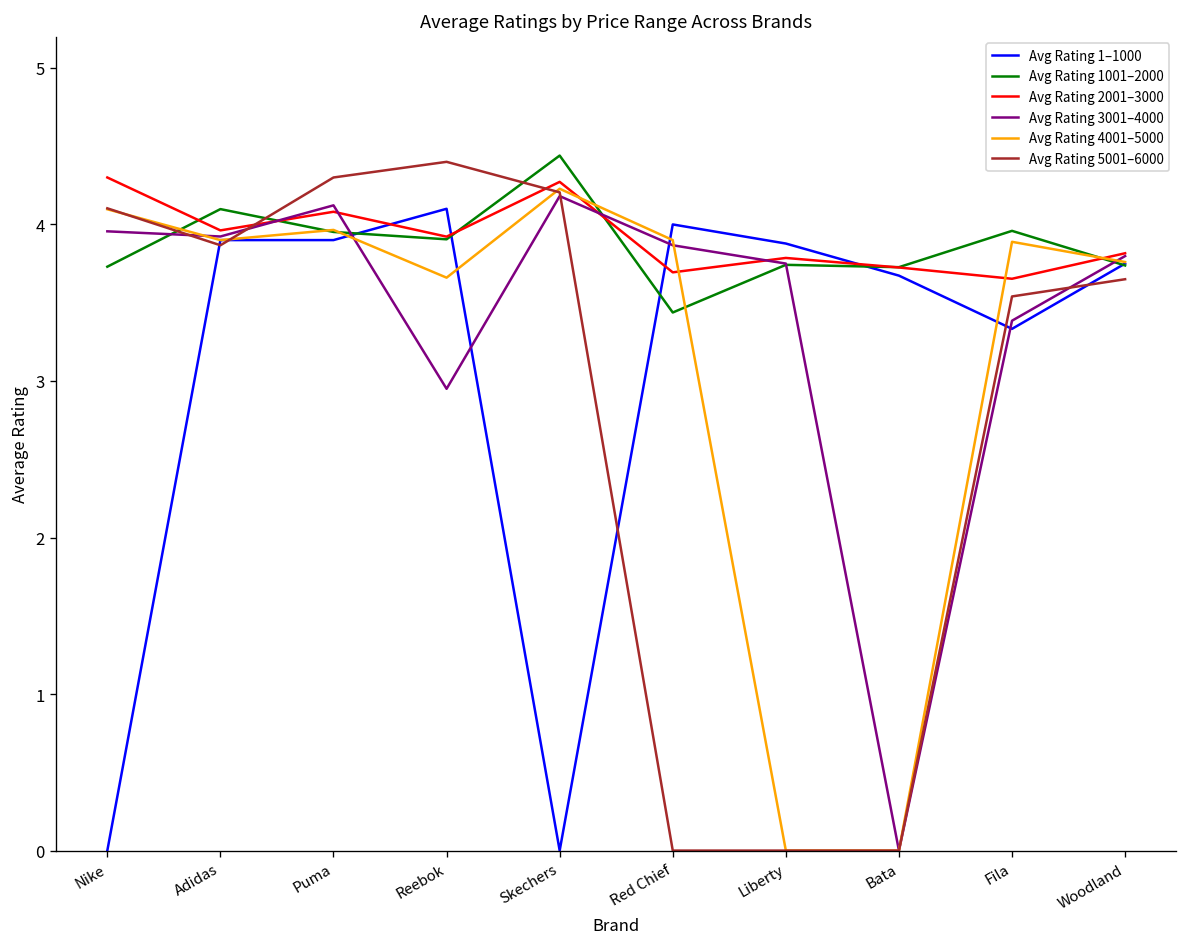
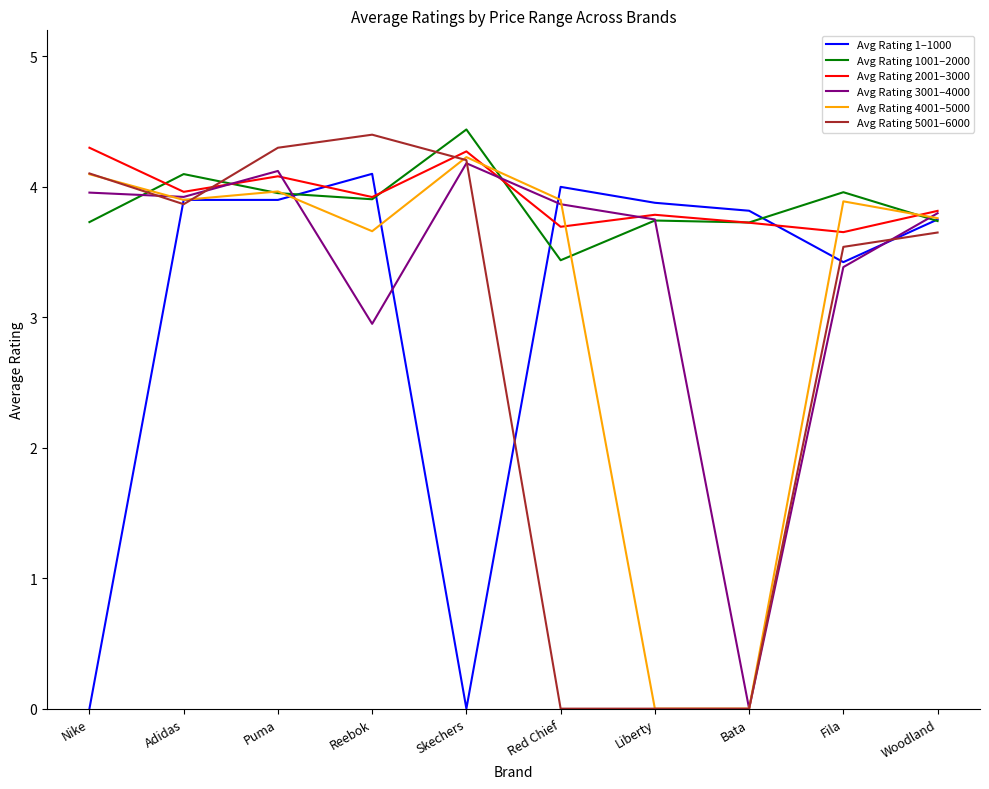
Avg Rating 1–1000, Bata: 3.67 -> 3.82
Avg Rating 1–1000, Fila: 3.33 -> 3.42
